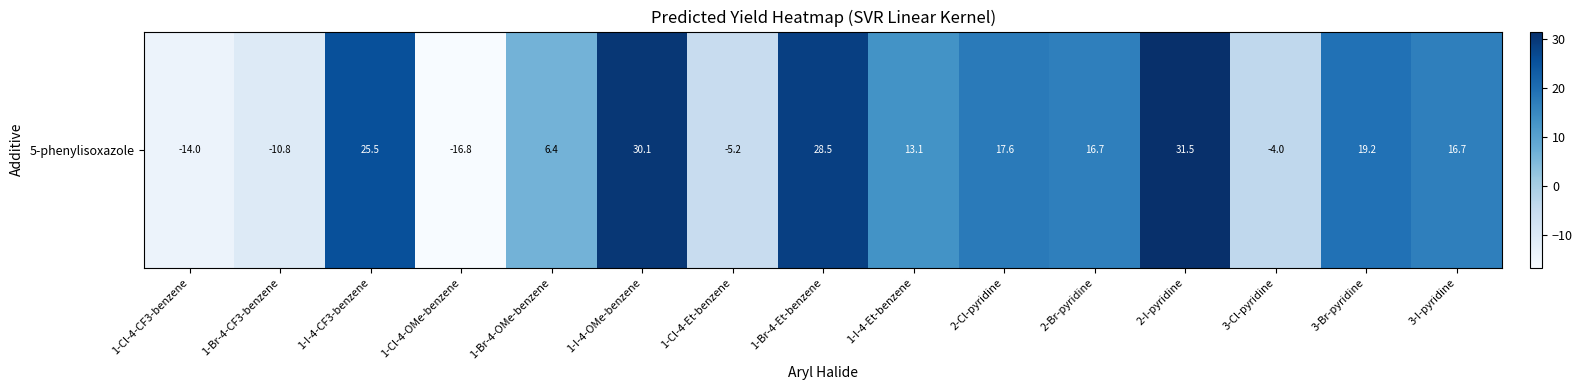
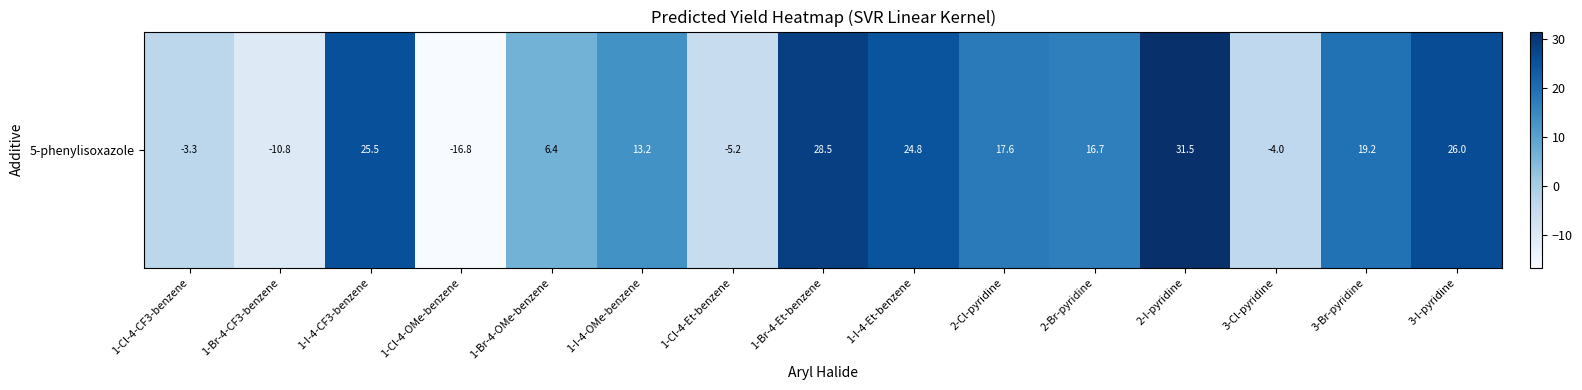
5-phenylisoxazole, 1-Cl-4-CF3-benzene: -14.0 -> -3.3
5-phenylisoxazole, 1-I-4-OMe-benzene: 30.1 -> 13.2
5-phenylisoxazole, 1-I-4-Et-benzene: 13.1 -> 24.8
5-phenylisoxazole, 3-I-pyridine: 16.7 -> 26.0
